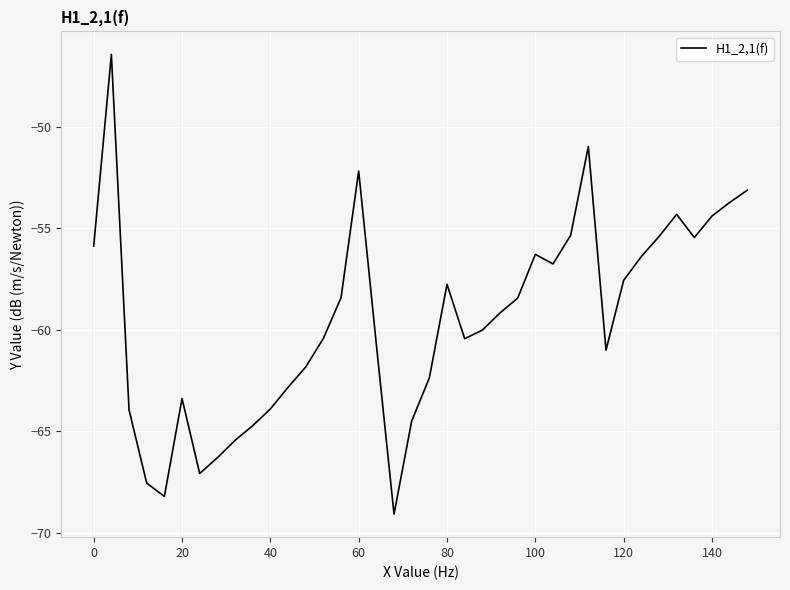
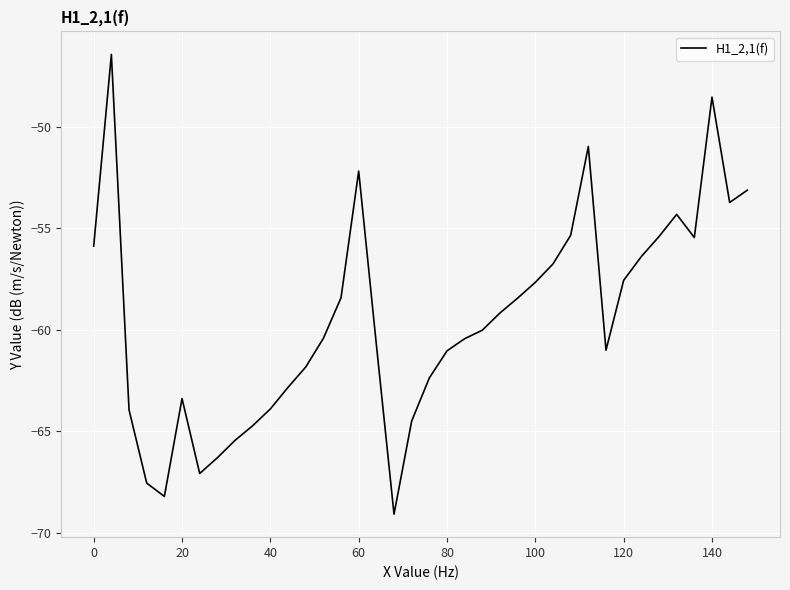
80: -57.8 -> -61.0
100: -56.3 -> -57.7
140: -54.4 -> -48.5
